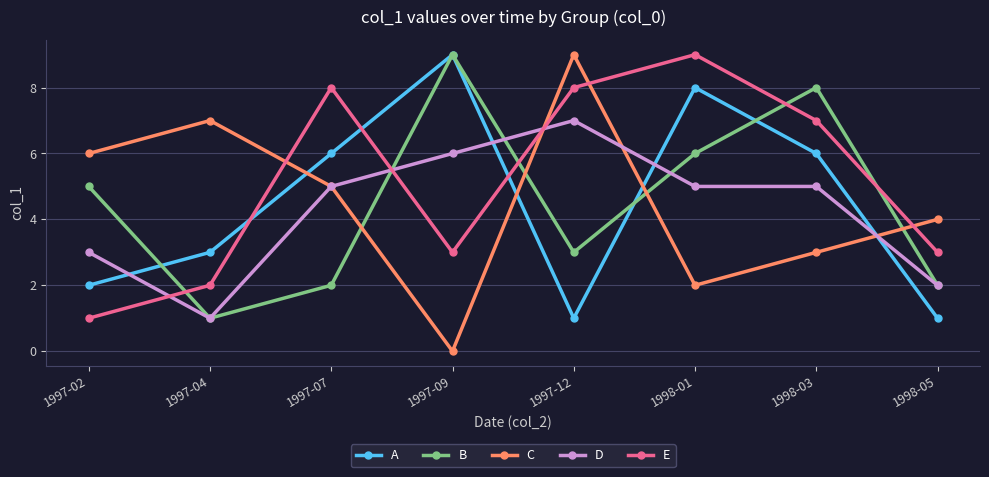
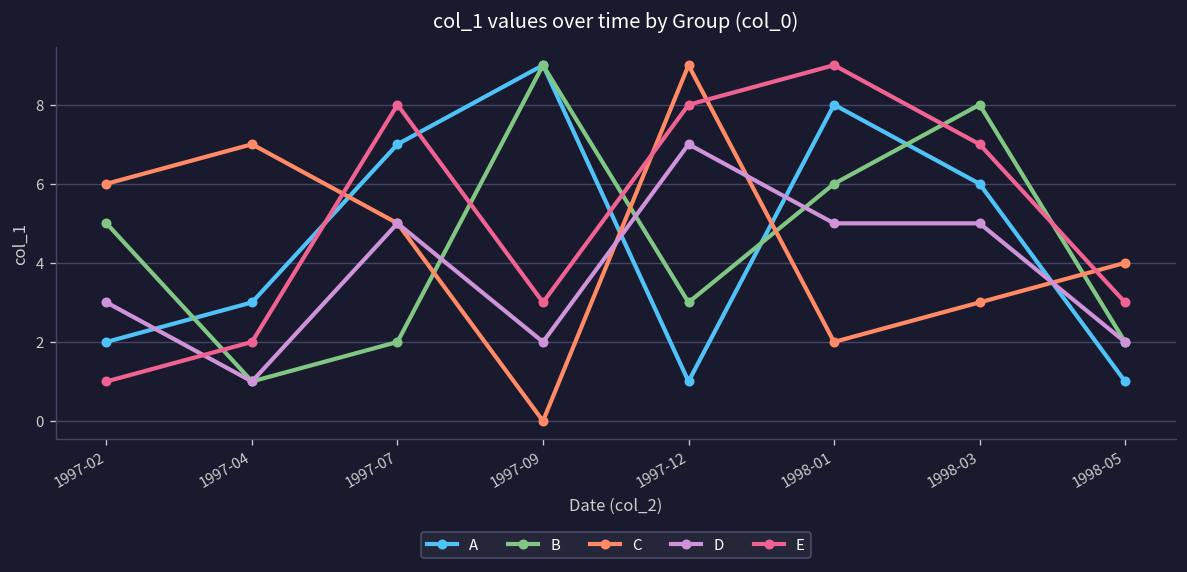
A, 1997-07: 6 -> 7
D, 1997-09: 6 -> 2
